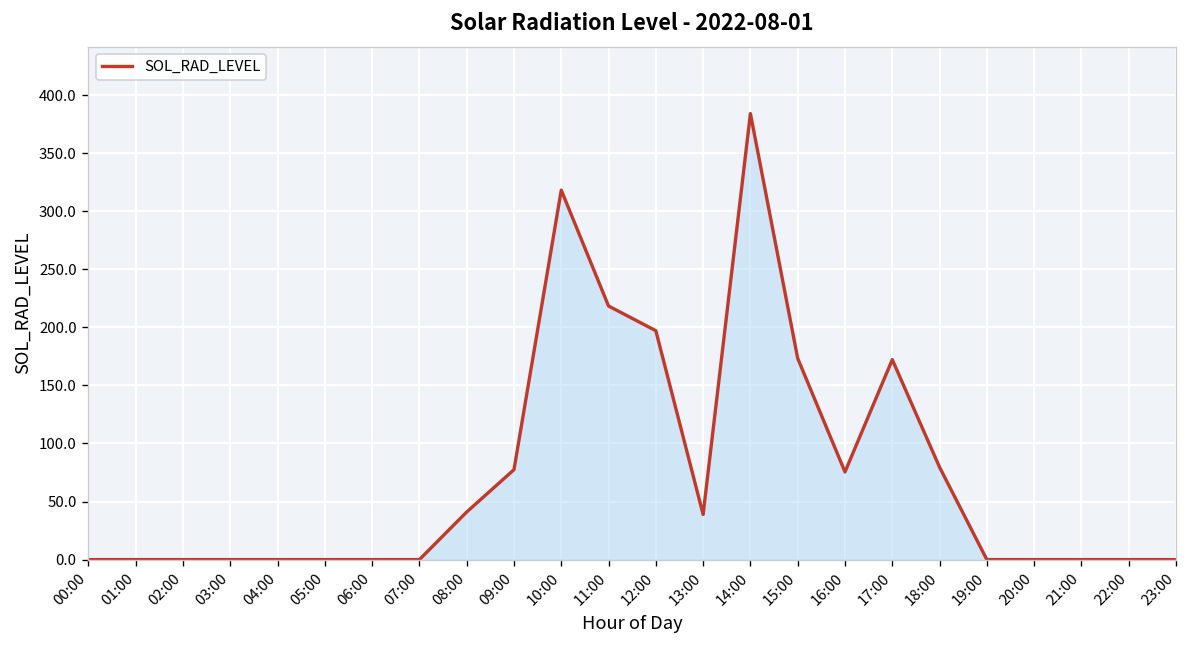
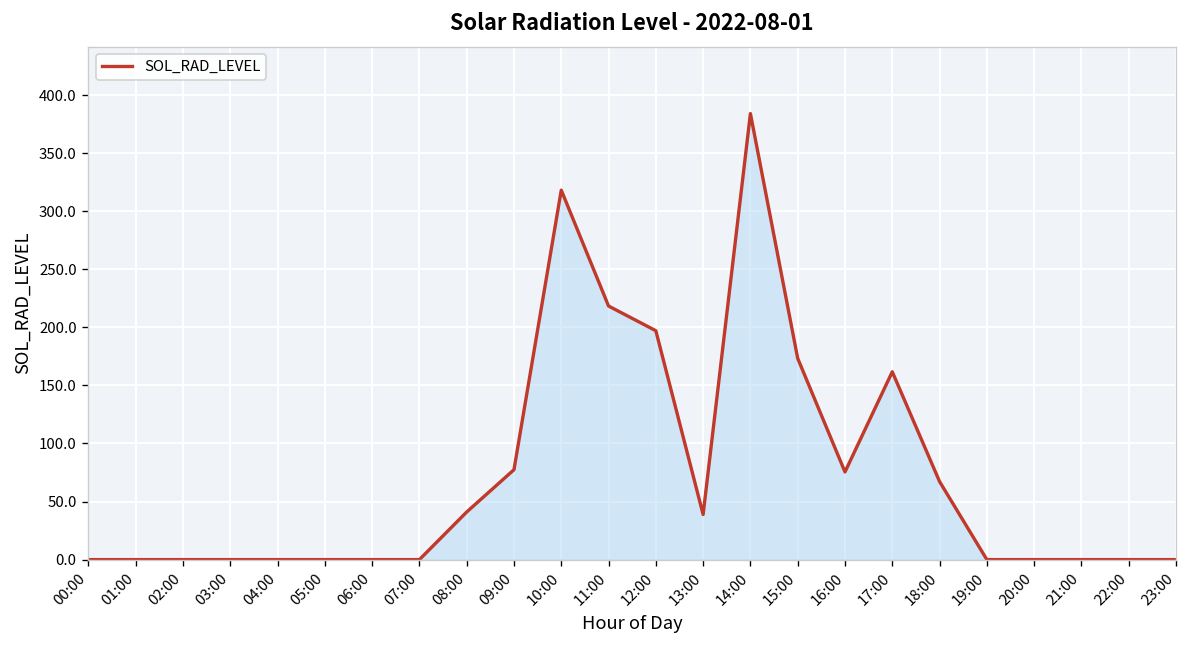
17:00: 170 -> 160
18:00: 80 -> 70
